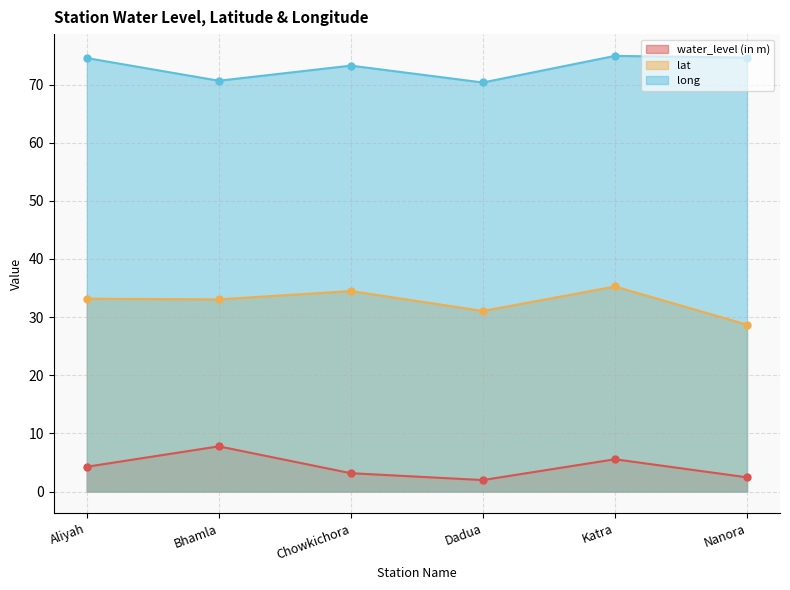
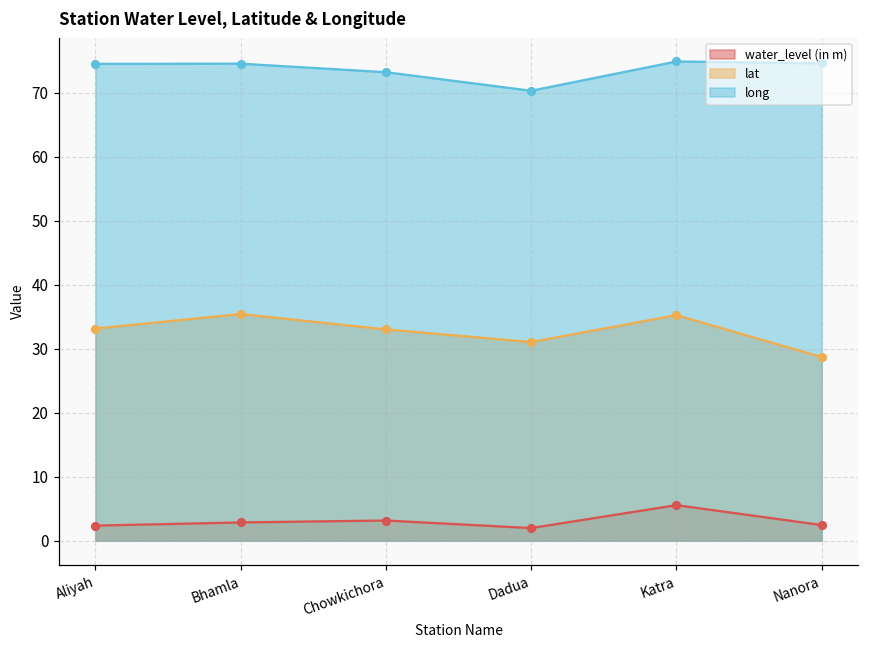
water_level (in m), Aliyah: 4 -> 2
water_level (in m), Bhamla: 8 -> 3
lat, Bhamla: 33 -> 35
long, Bhamla: 71 -> 75
lat, Chowkichora: 34 -> 33
